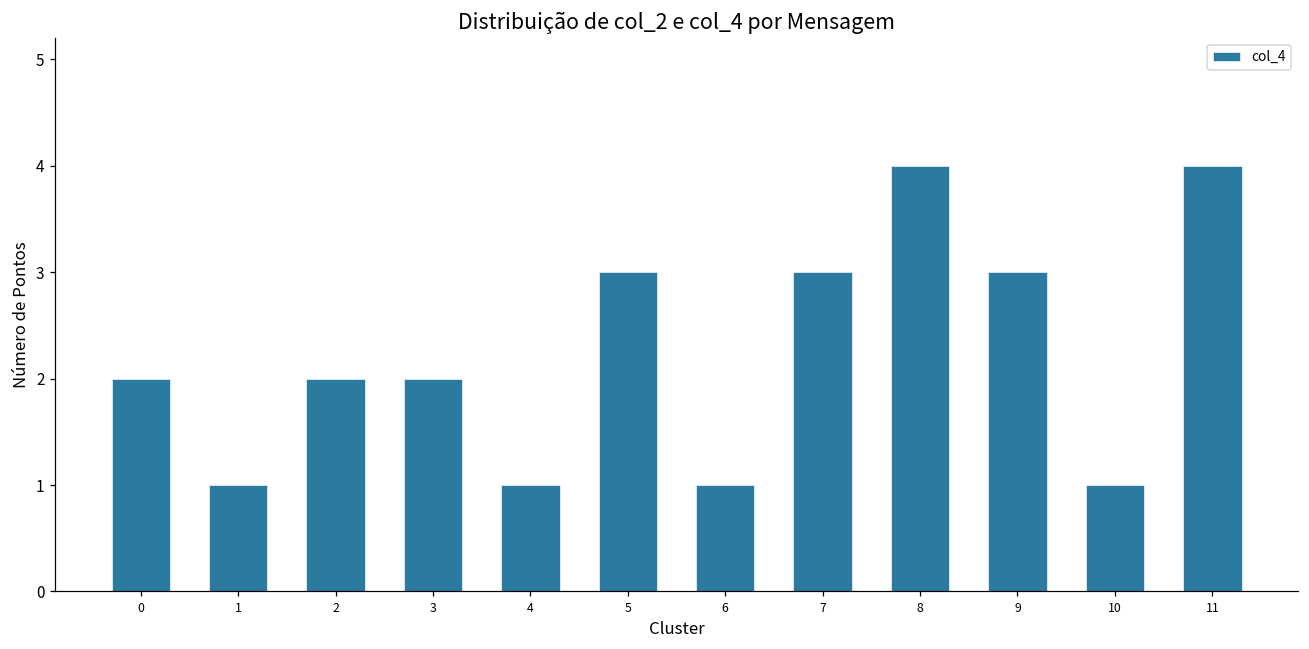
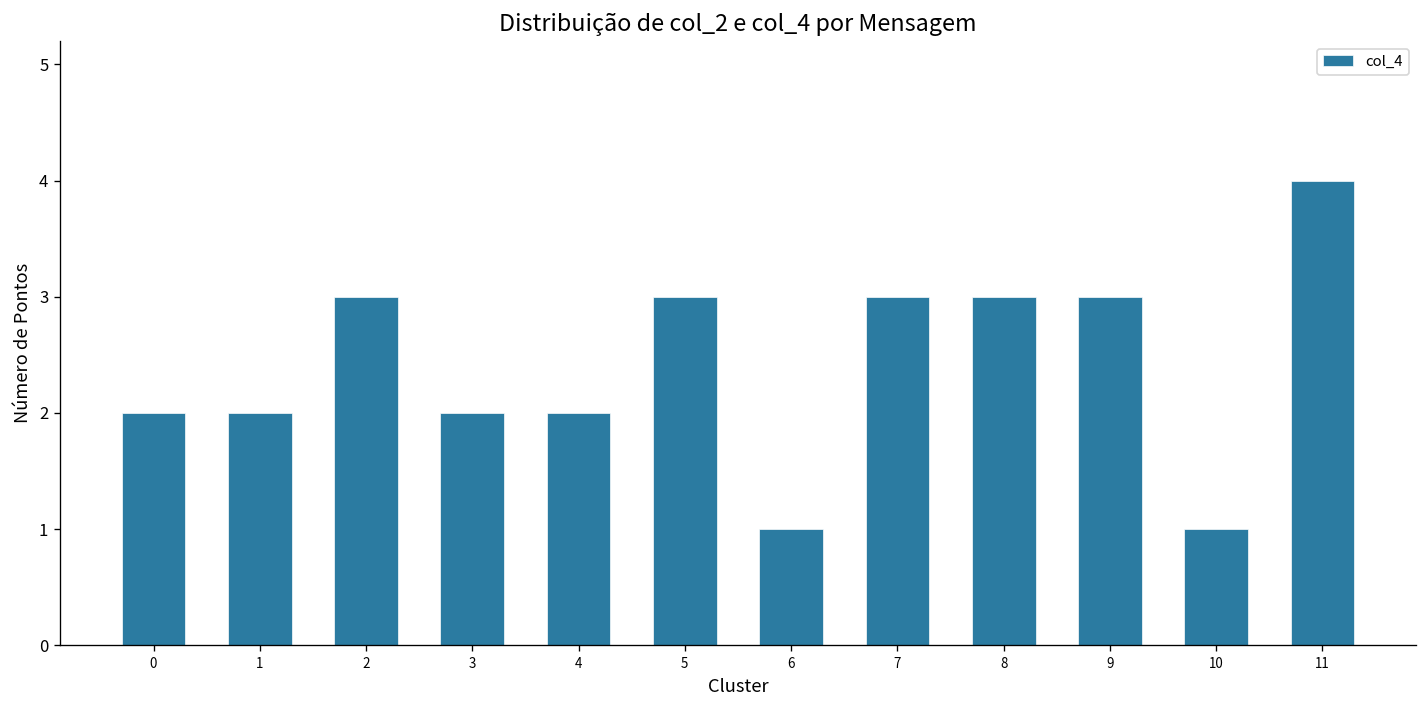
1: 1 -> 2
2: 2 -> 3
4: 1 -> 2
8: 4 -> 3
